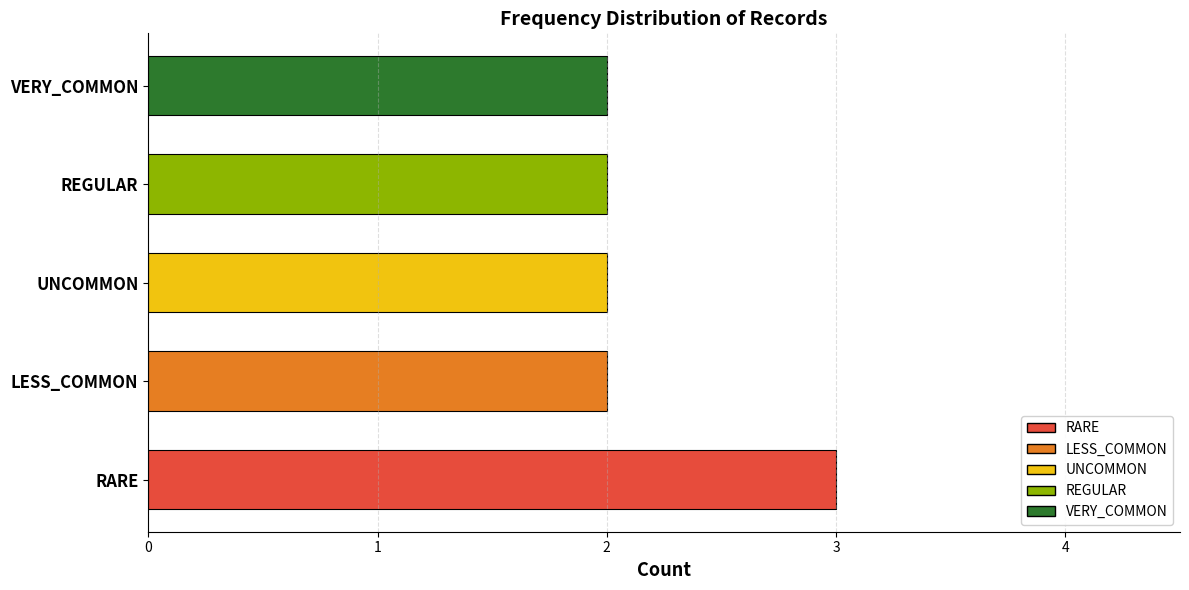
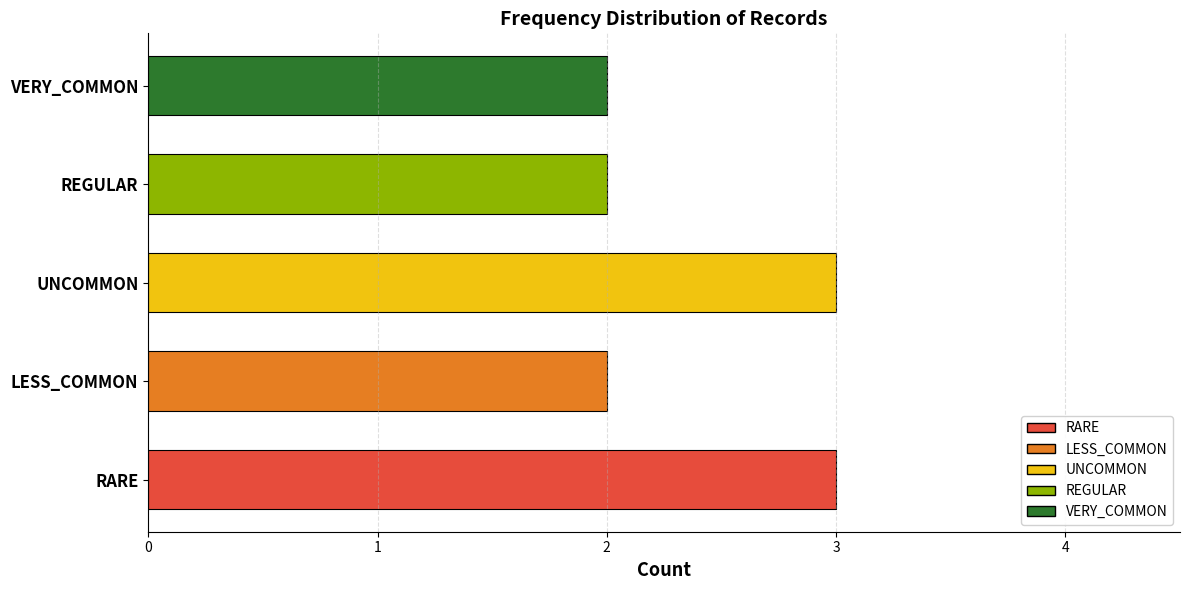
UNCOMMON: 2 -> 3
